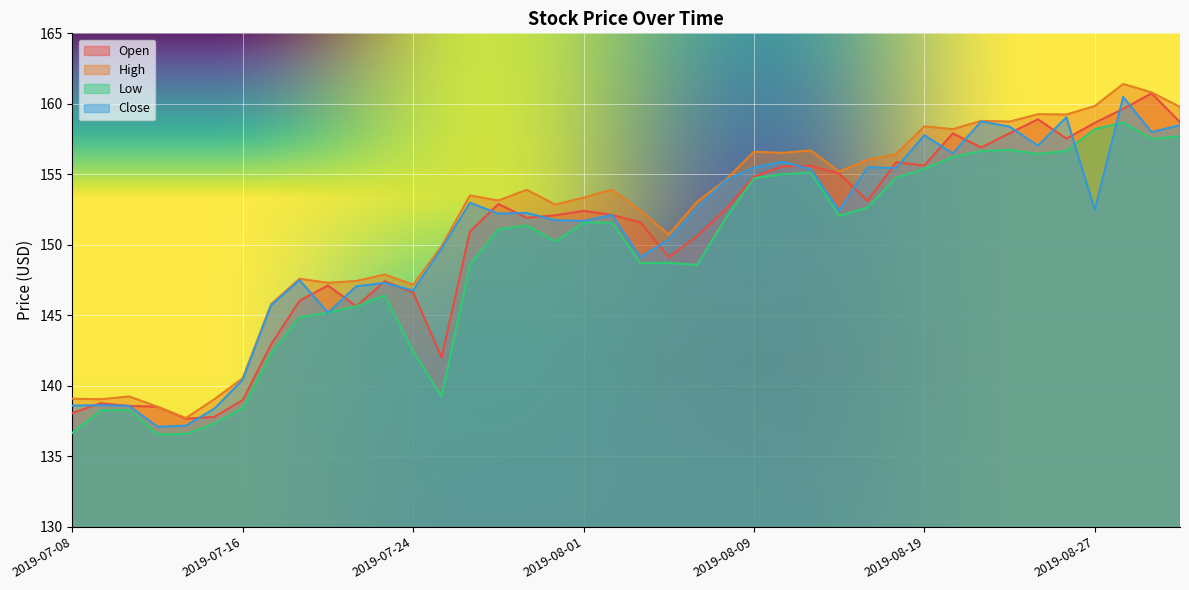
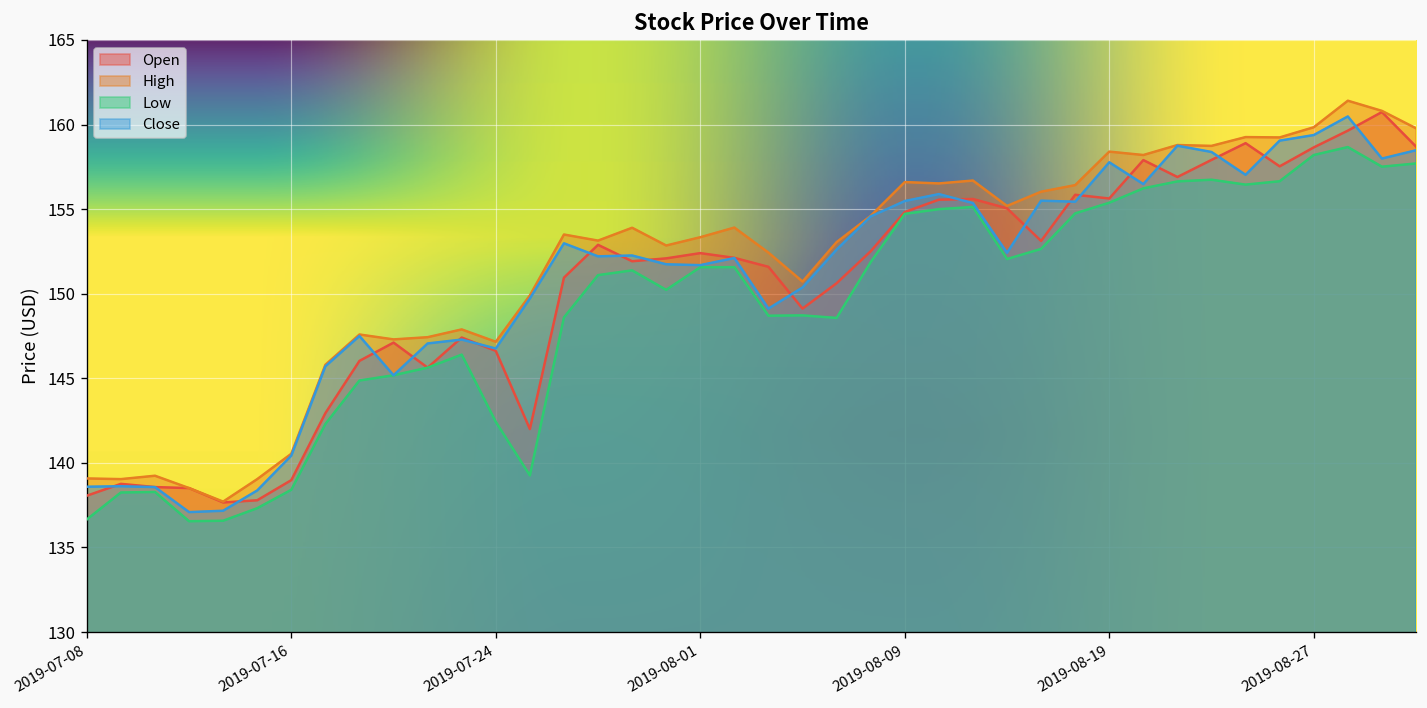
Close, 2019-08-27: 152.5 -> 159.4
